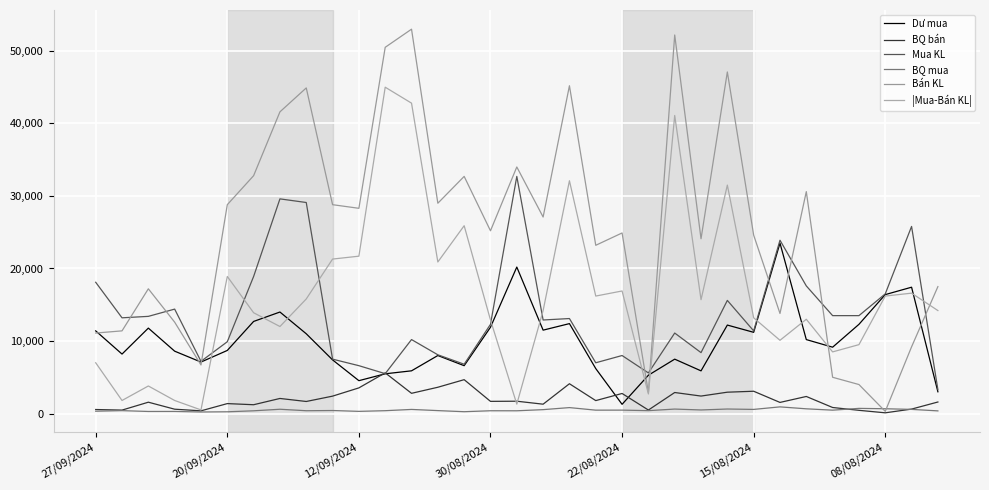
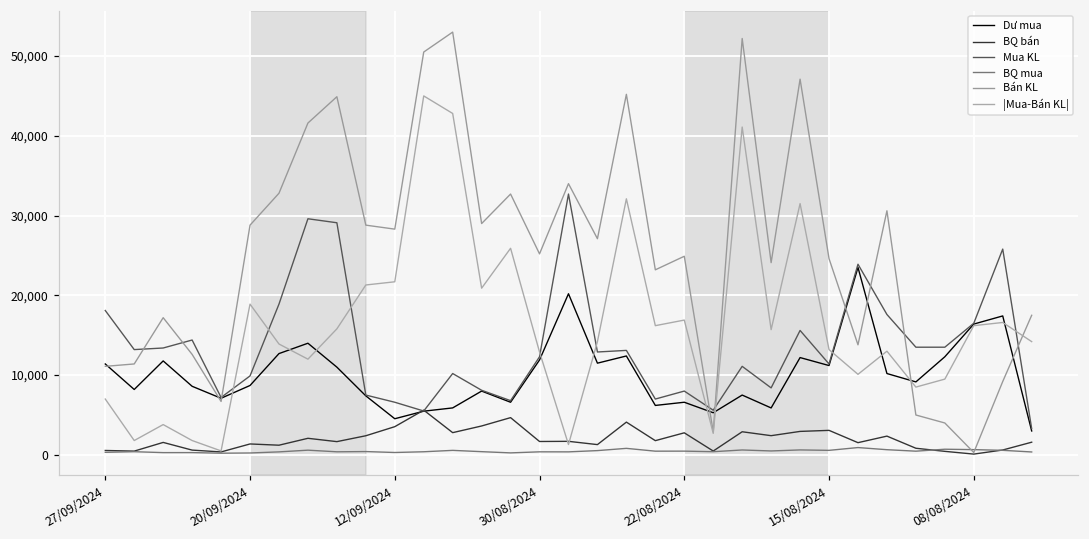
Dư mua, 22/08/2024: 1,000 -> 7,000
